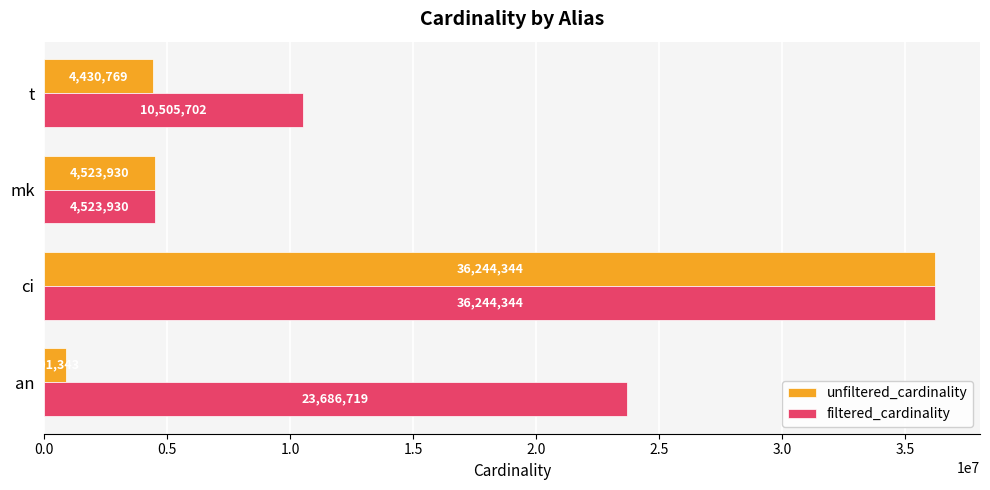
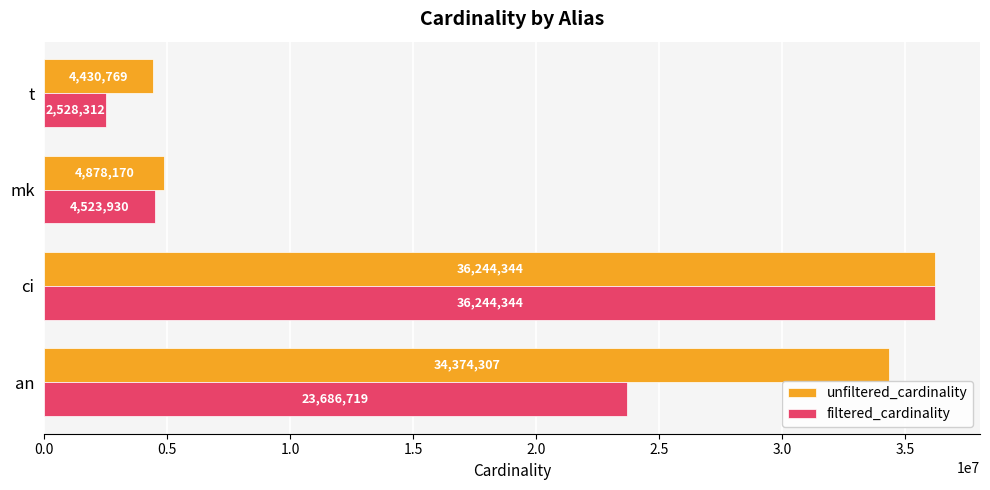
filtered_cardinality, t: 10,505,702 -> 2,528,312
unfiltered_cardinality, mk: 4,523,930 -> 4,878,170
unfiltered_cardinality, an: 900000 -> 34400000
